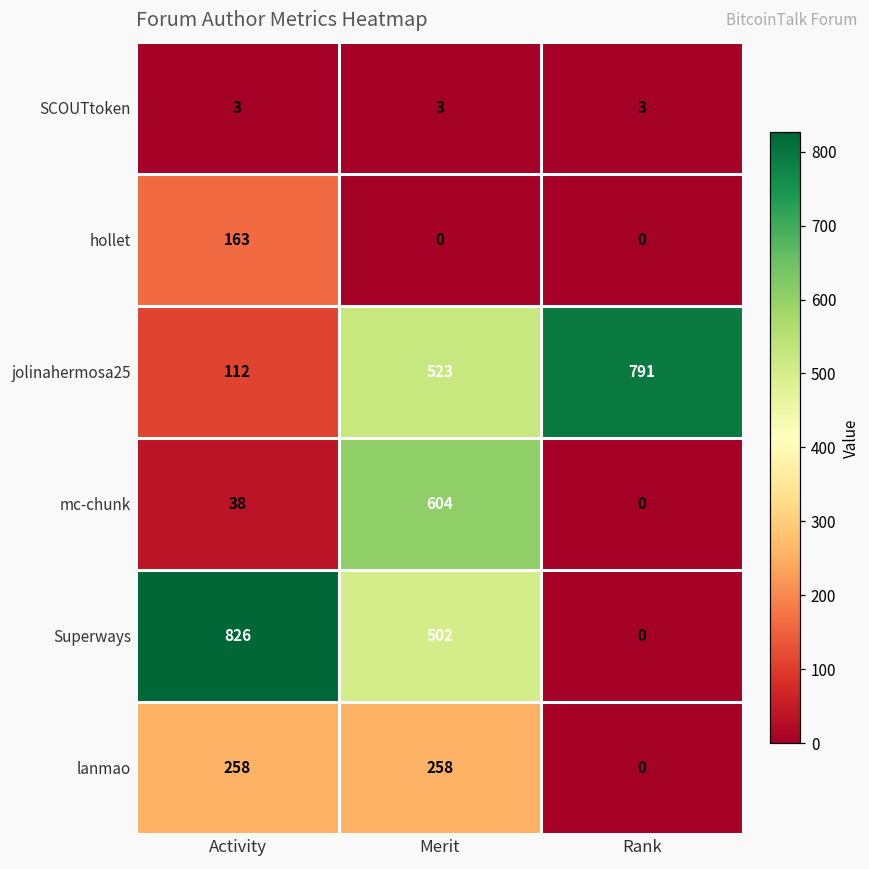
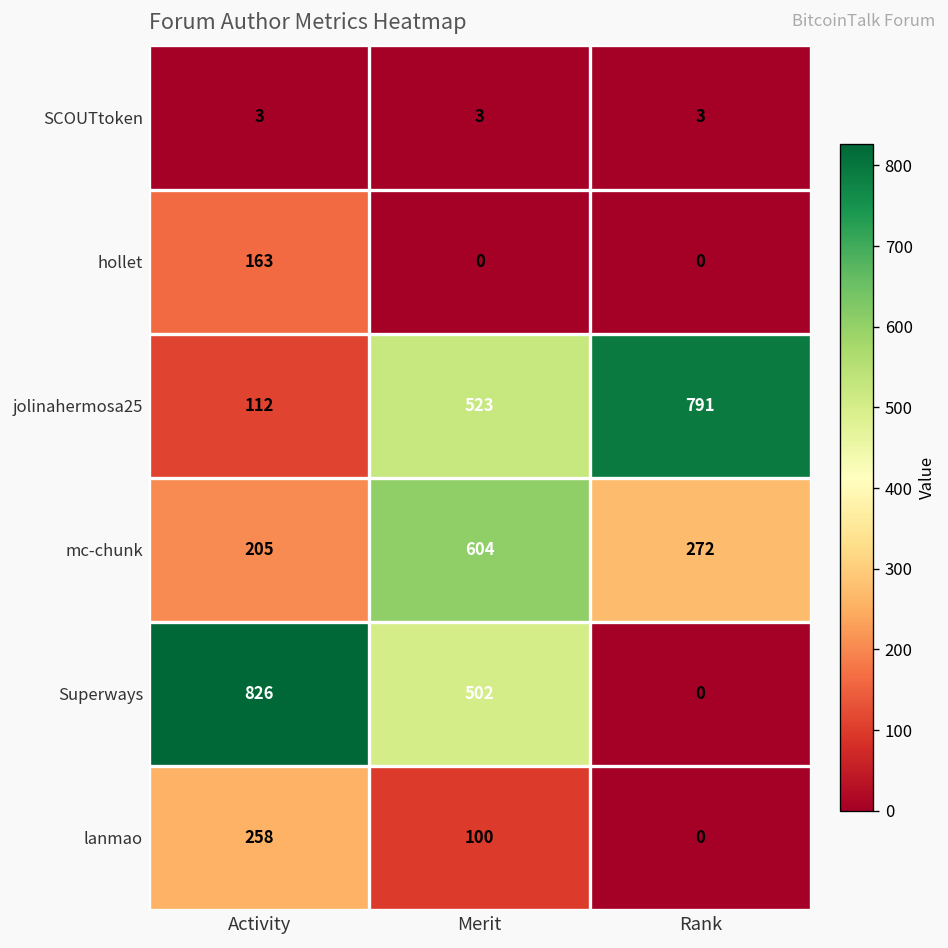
mc-chunk, Activity: 38 -> 205
mc-chunk, Rank: 0 -> 272
lanmao, Merit: 258 -> 100
